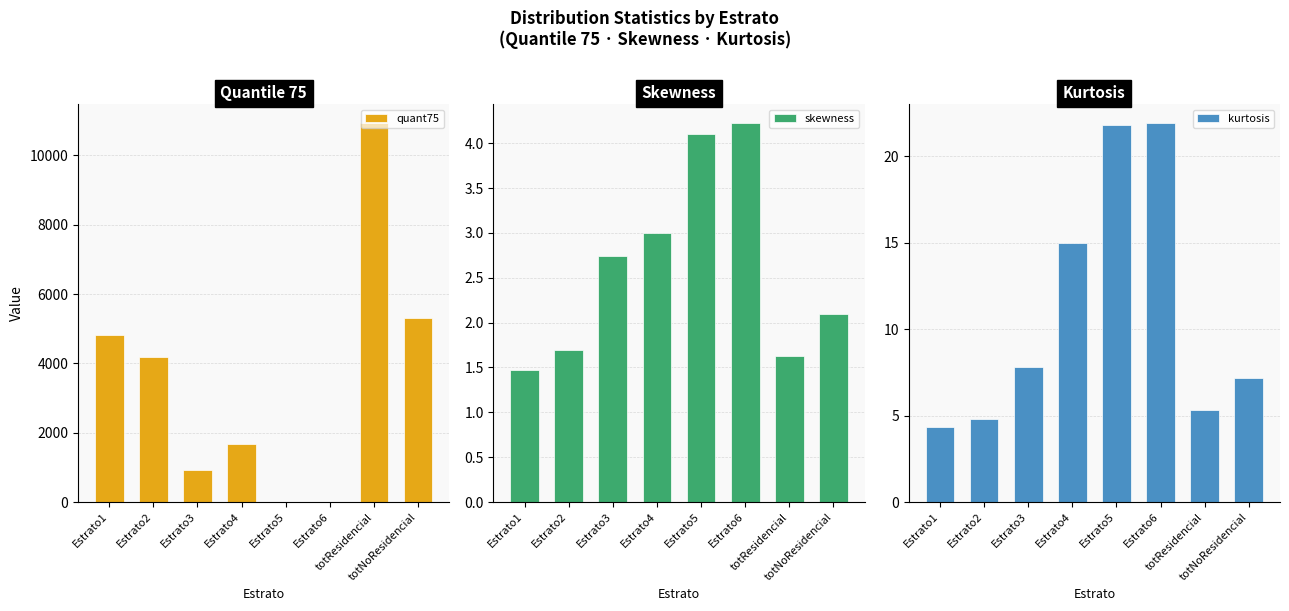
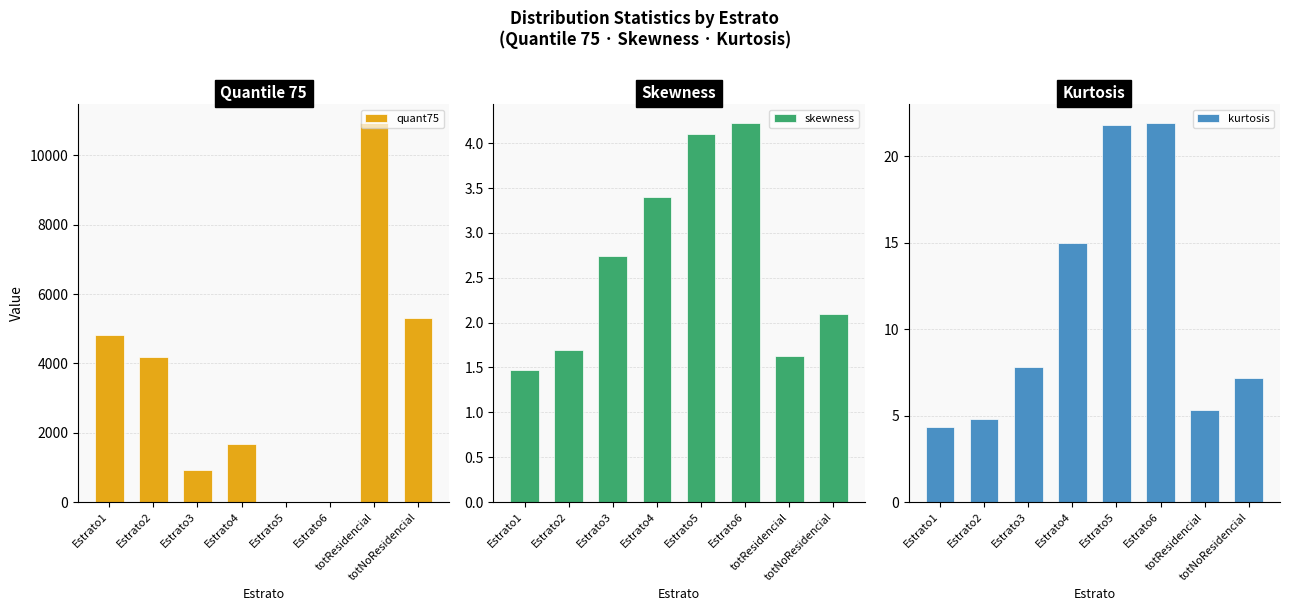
Skewness, Estrato4: 3.0 -> 3.4
